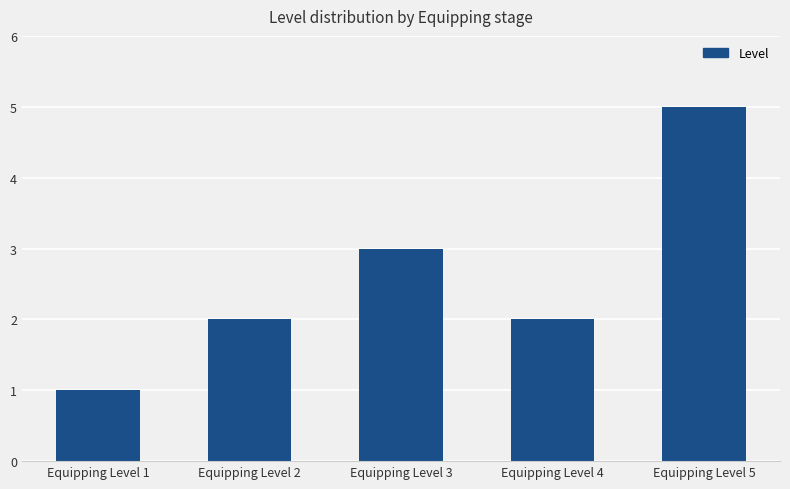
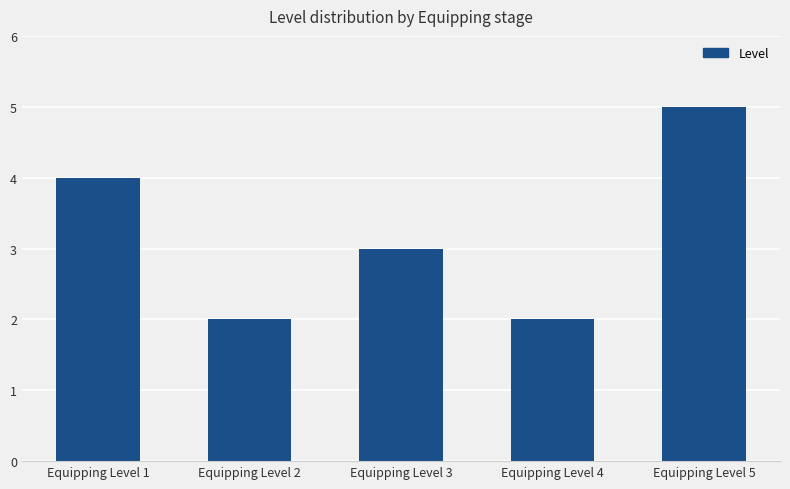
Equipping Level 1: 1 -> 4
